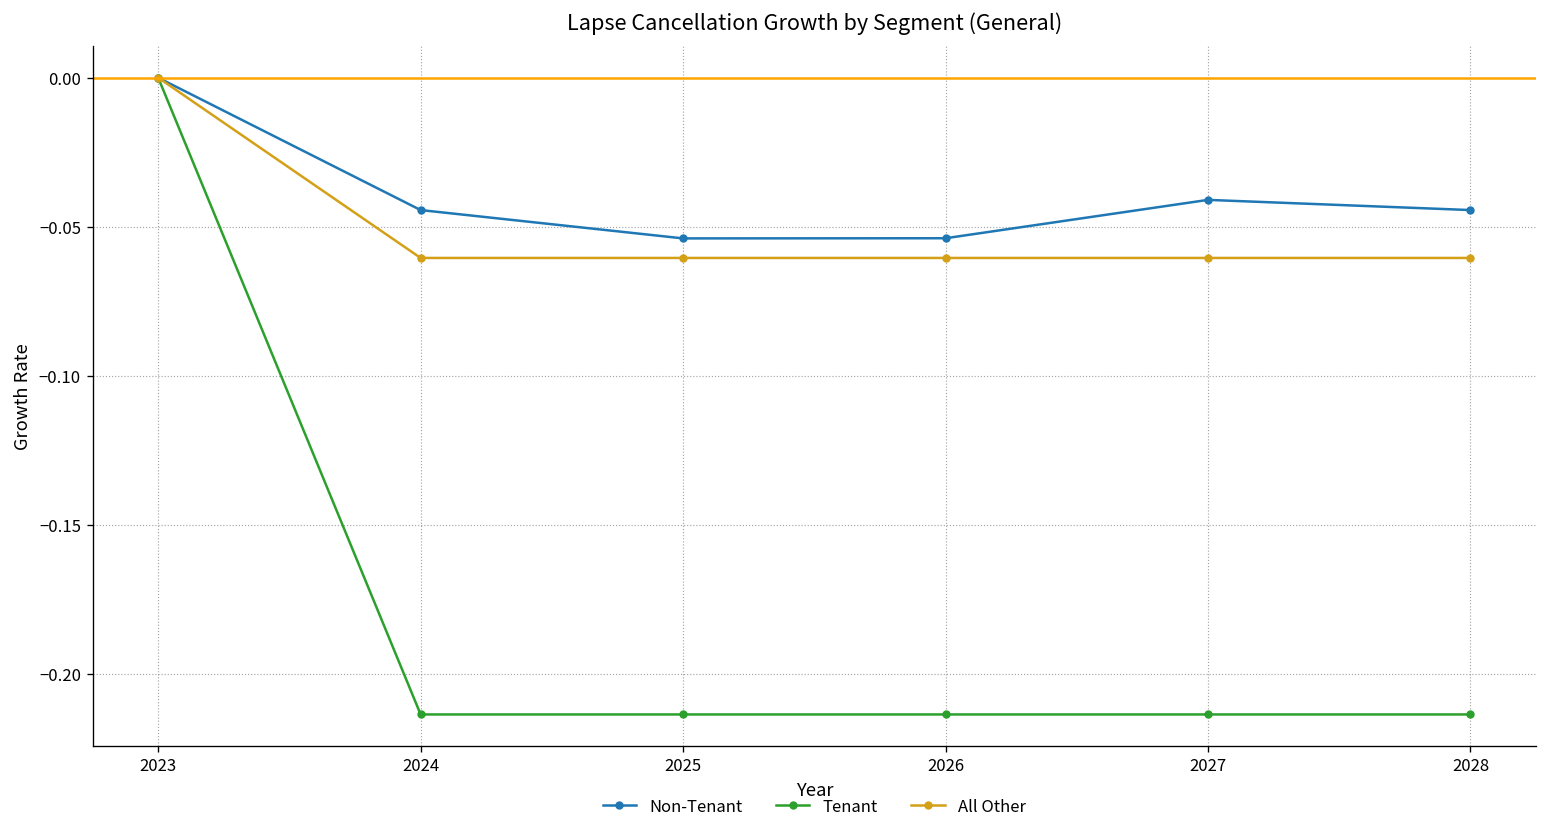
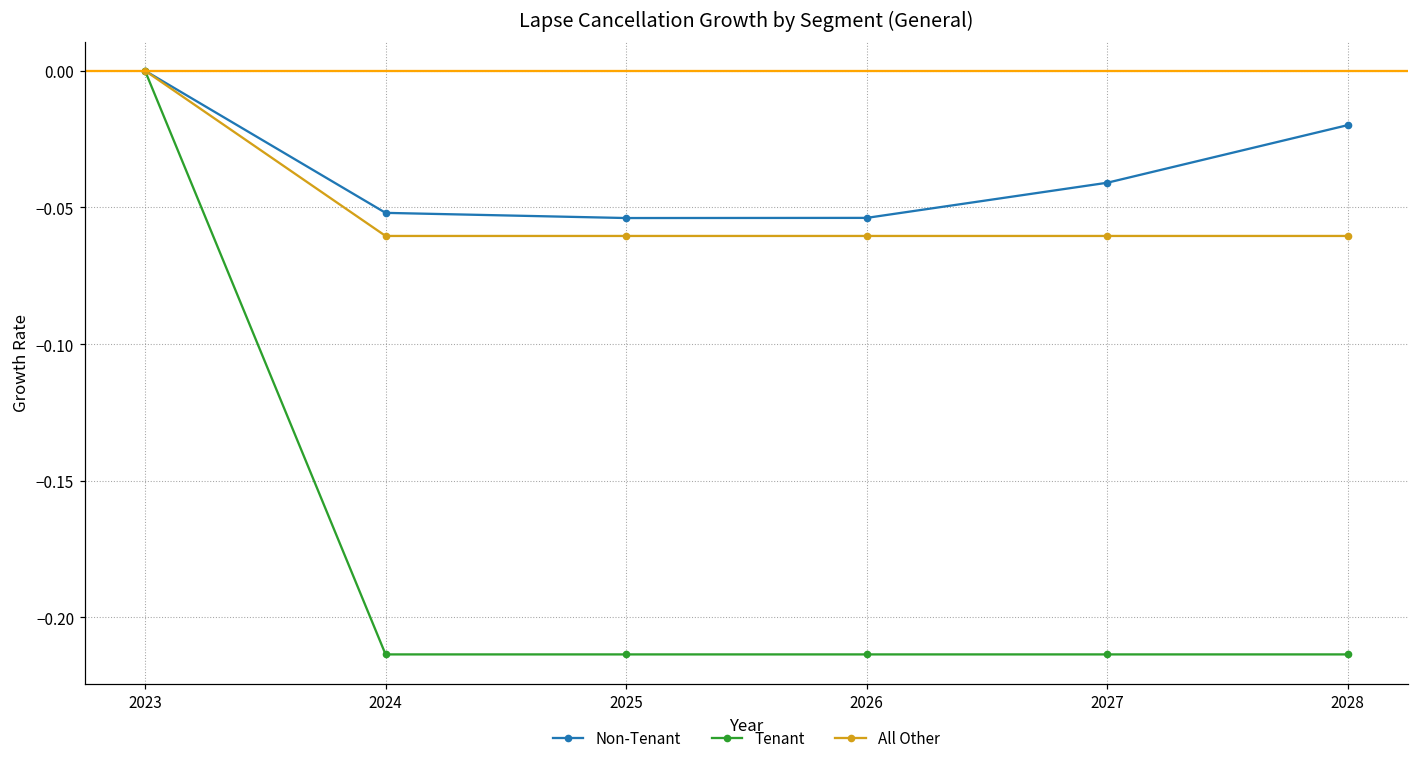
Non-Tenant, 2024: -0.044 -> -0.052
Non-Tenant, 2028: -0.044 -> -0.020
